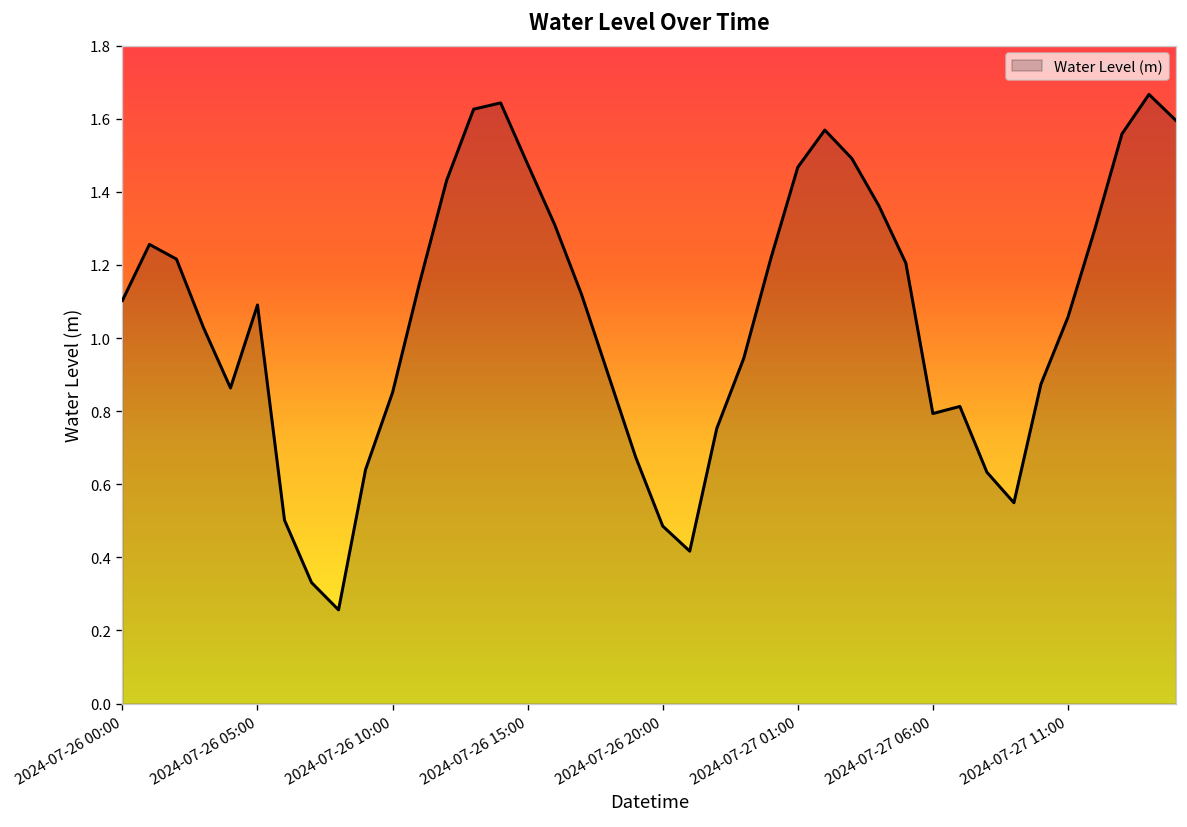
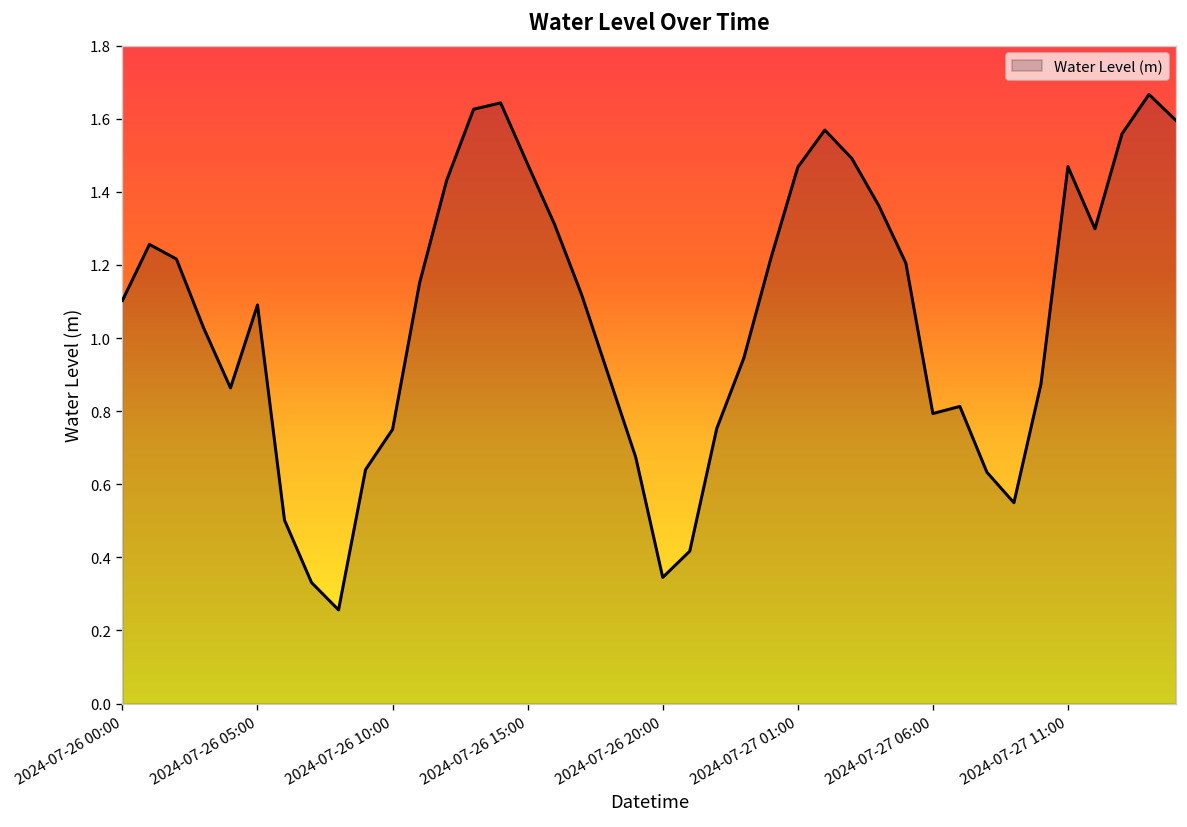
2024-07-26 10:00: 0.85 -> 0.75
2024-07-26 20:00: 0.49 -> 0.35
2024-07-27 11:00: 1.06 -> 1.47
